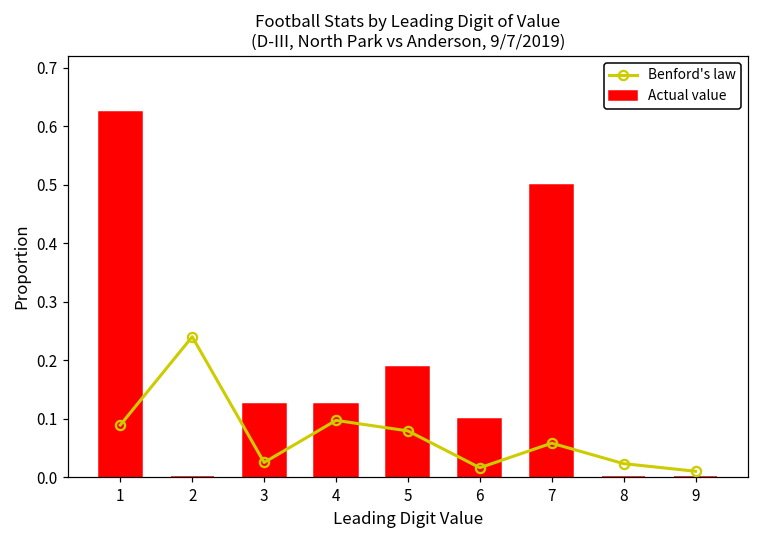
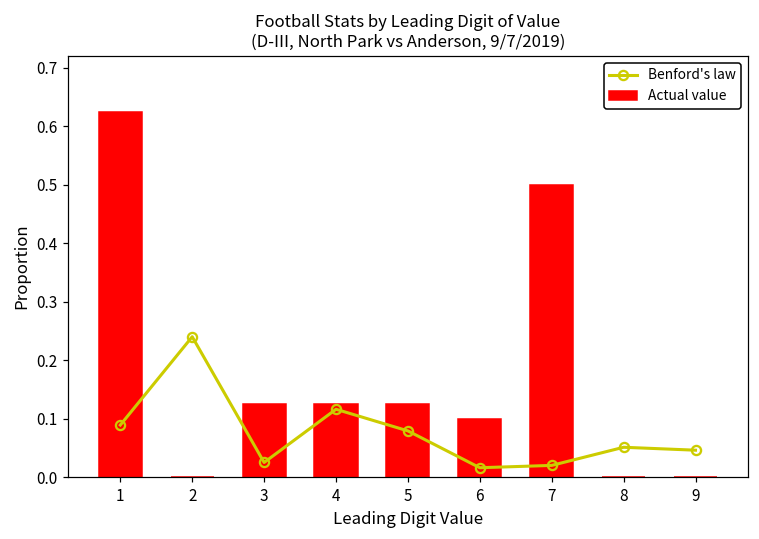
Benford's law, 4: 0.10 -> 0.12
Actual value, 5: 0.19 -> 0.13
Benford's law, 7: 0.06 -> 0.02
Benford's law, 8: 0.02 -> 0.05
Benford's law, 9: 0.01 -> 0.05
